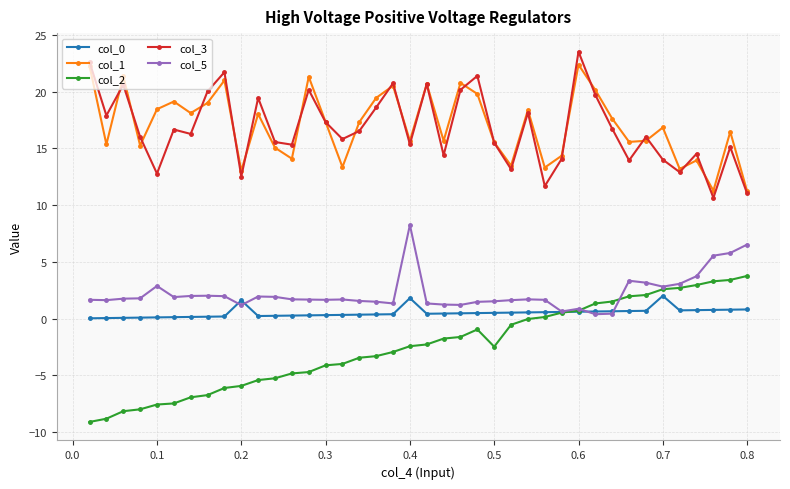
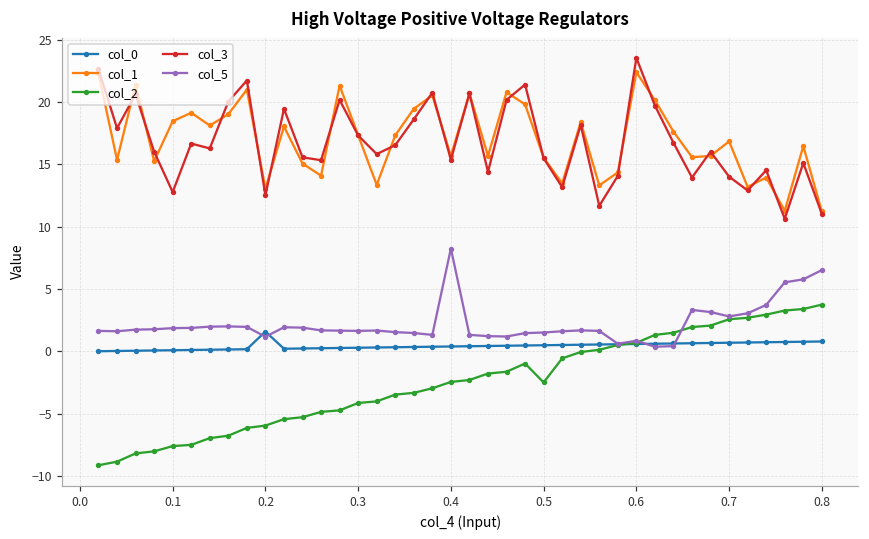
col_5, 0.1: 2.9 -> 1.9
col_0, 0.4: 1.8 -> 0.4
col_0, 0.7: 2.0 -> 0.7
